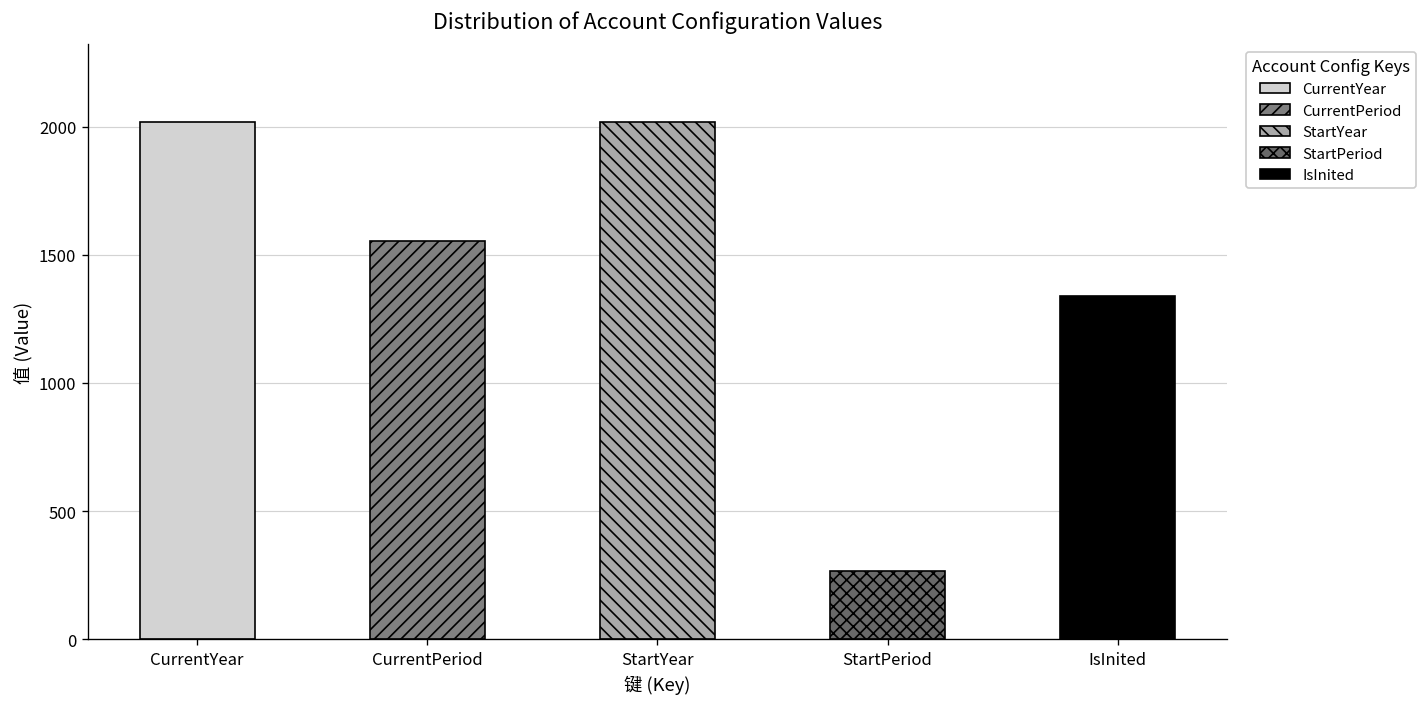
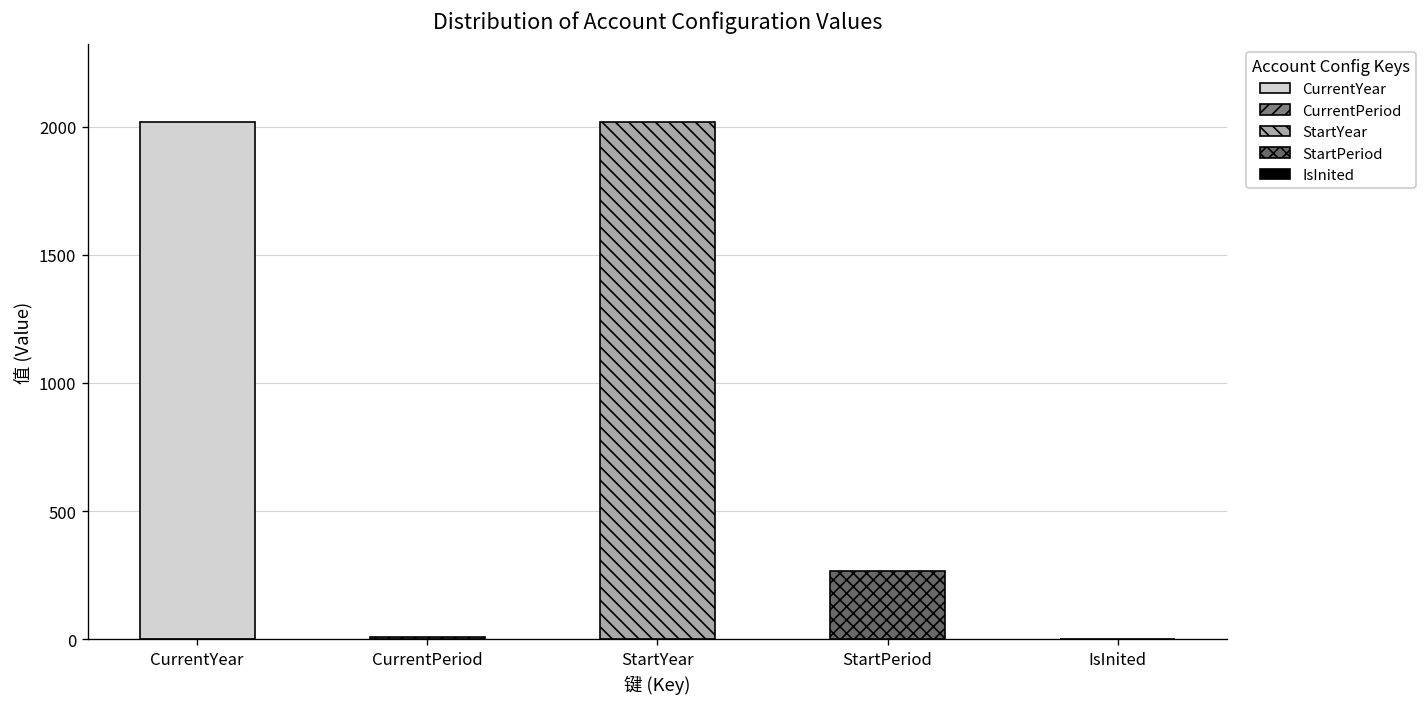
CurrentPeriod: 1550 -> 10
IsInited: 1340 -> 0
